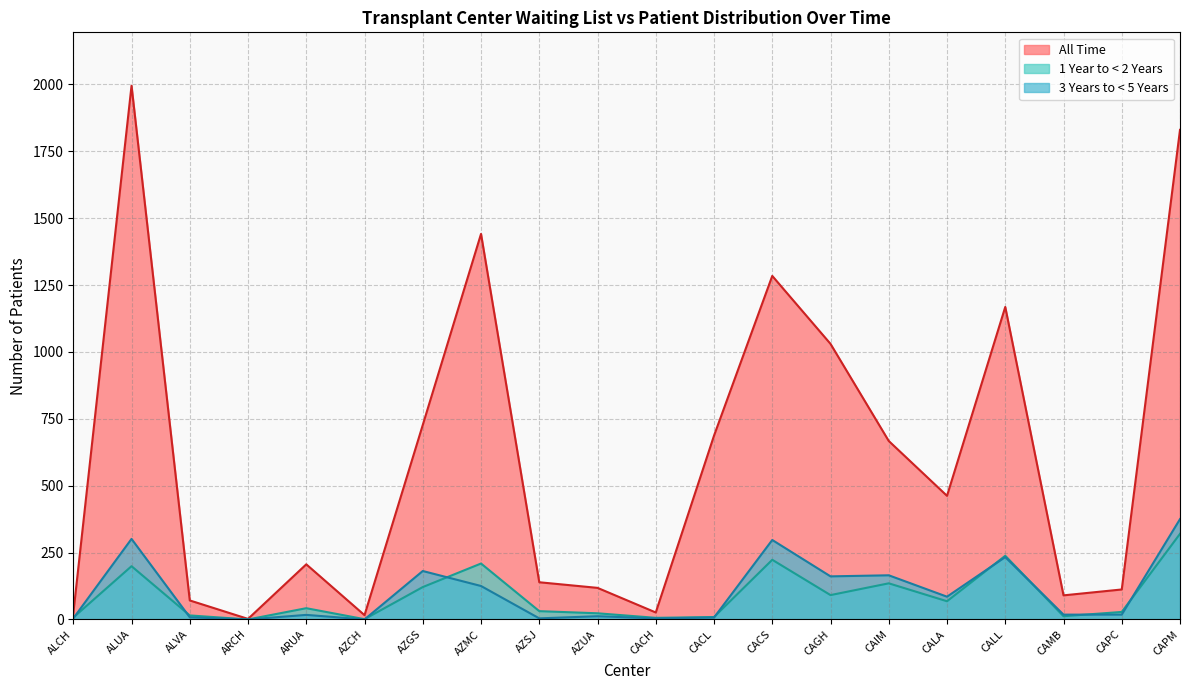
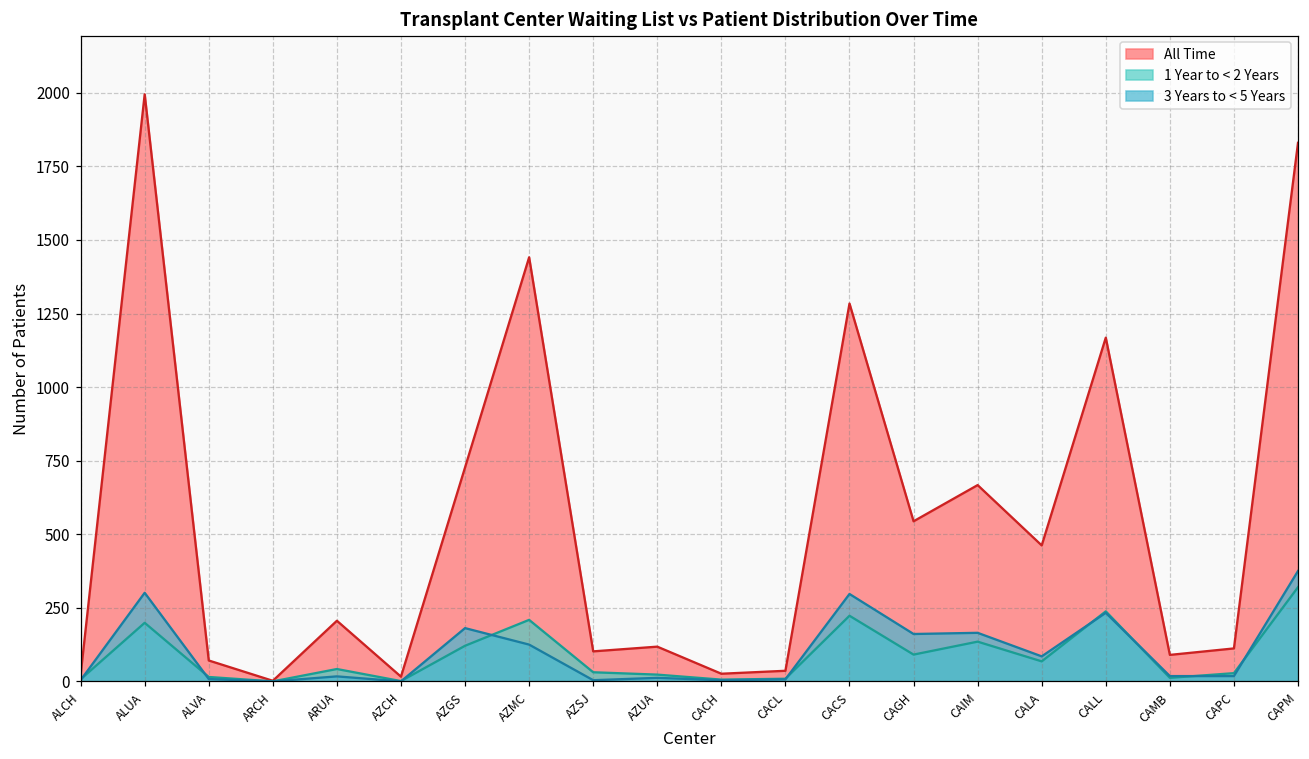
All Time, AZSJ: 140 -> 100
All Time, CACL: 690 -> 40
All Time, CAGH: 1030 -> 540
